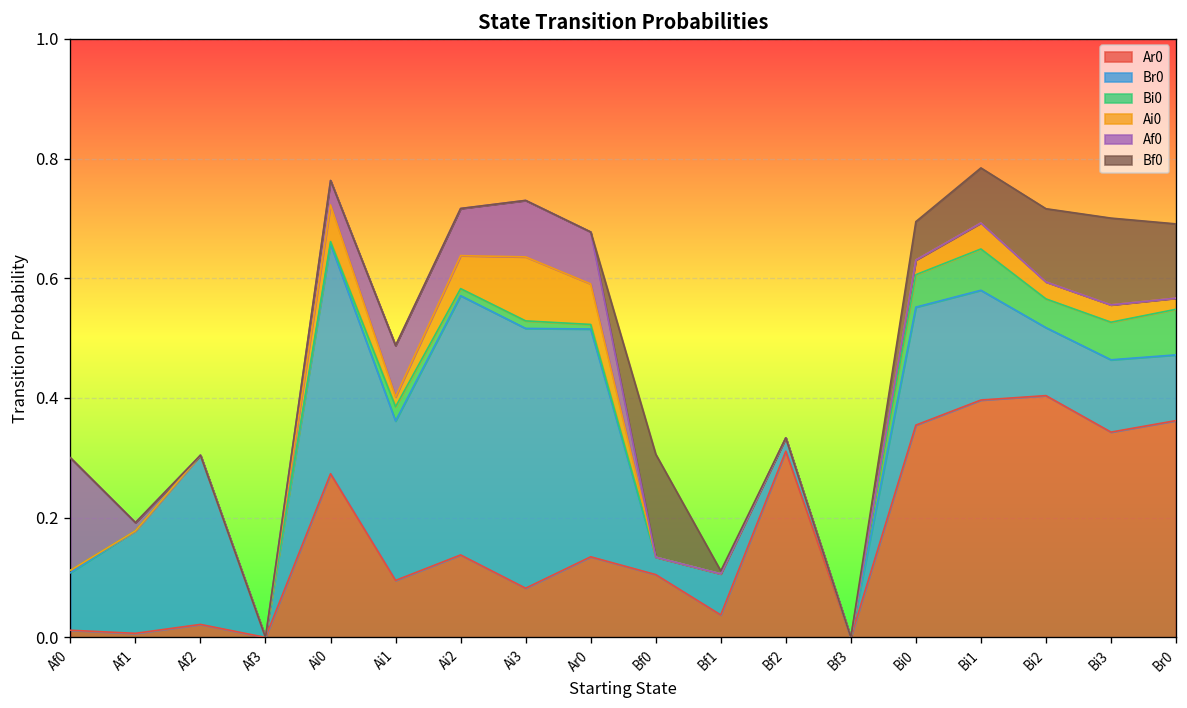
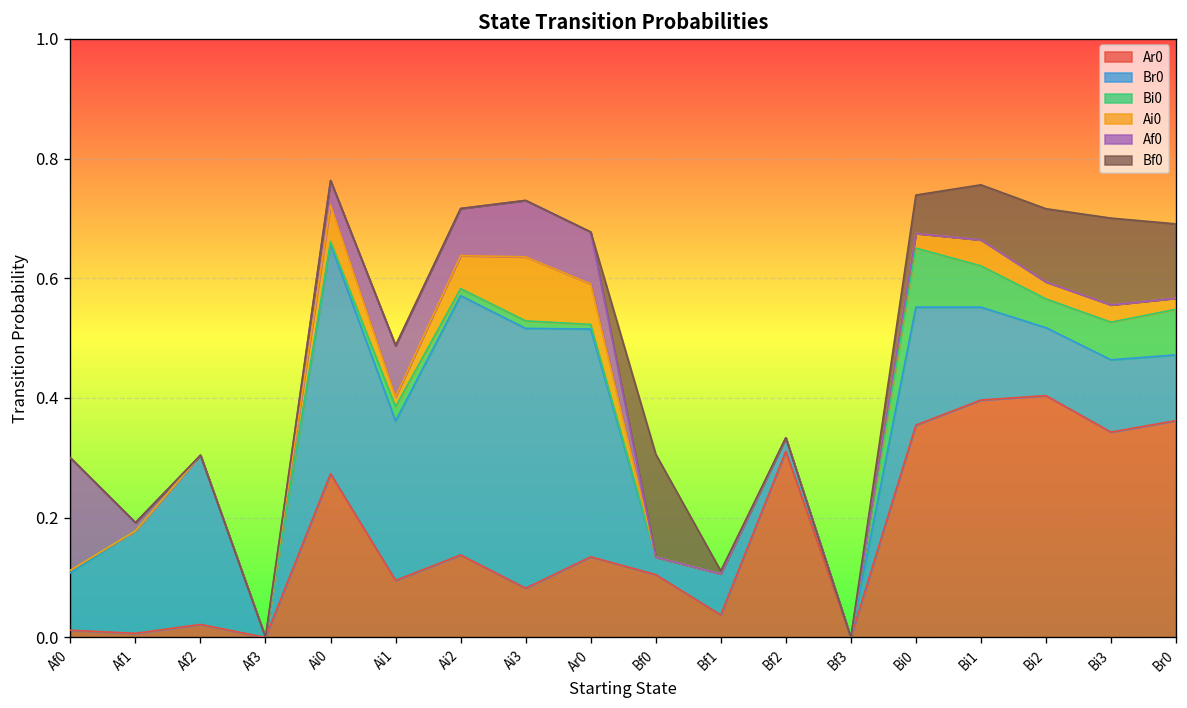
Bi0, Bi0: 0.05 -> 0.10
Br0, Bi1: 0.18 -> 0.16
